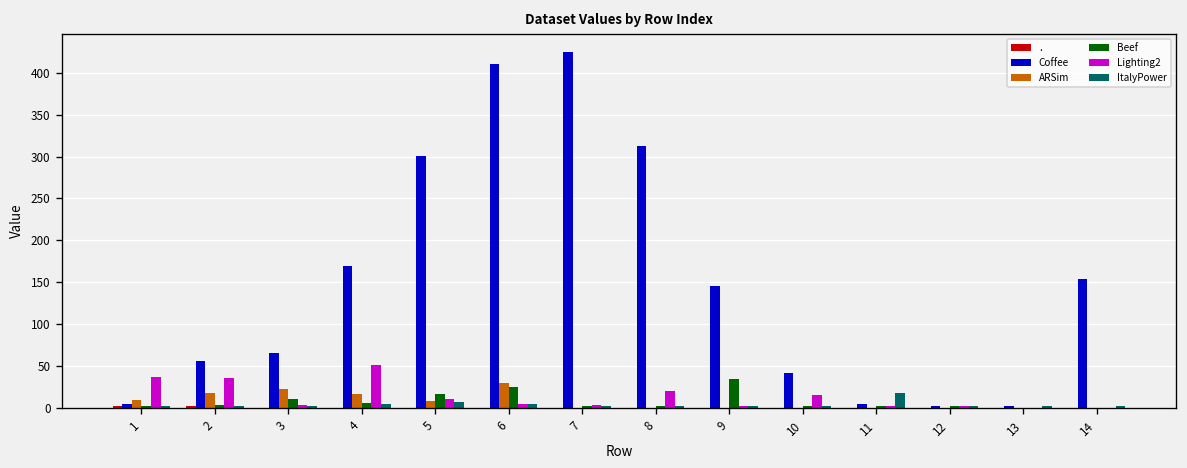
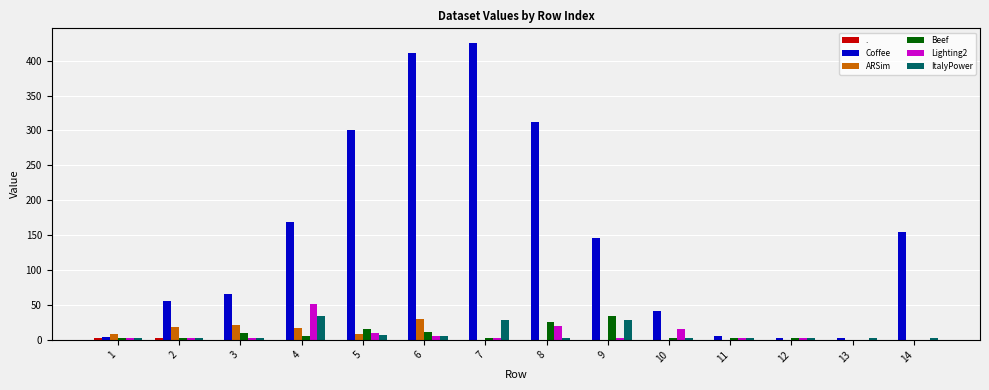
Lighting2, 1: 40 -> 0
Lighting2, 2: 40 -> 0
ItalyPower, 4: 0 -> 30
Beef, 6: 30 -> 10
ItalyPower, 7: 0 -> 30
Beef, 8: 0 -> 30
ItalyPower, 9: 0 -> 30
ItalyPower, 11: 20 -> 0
